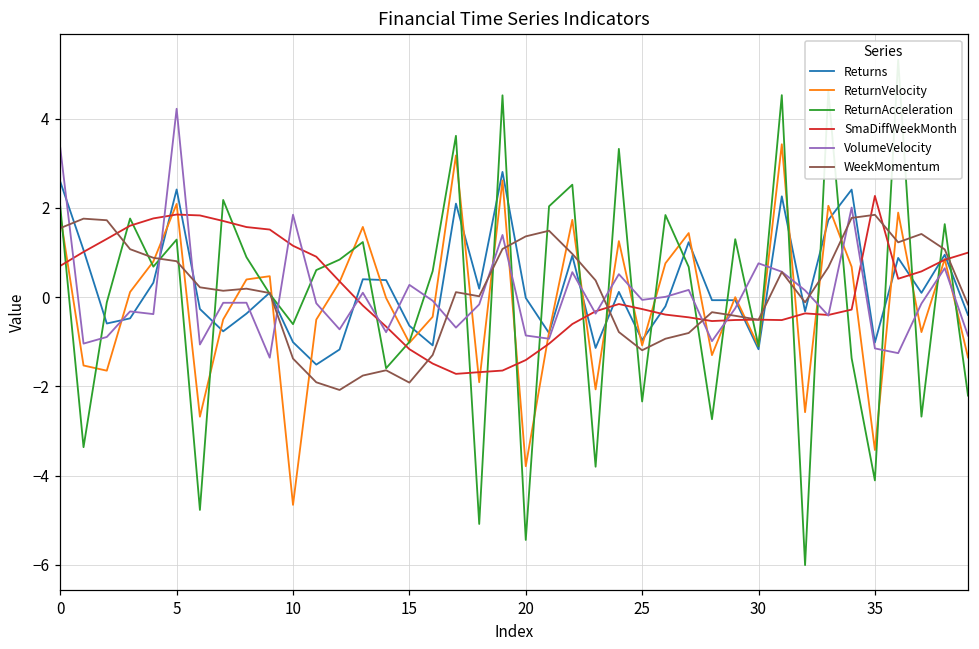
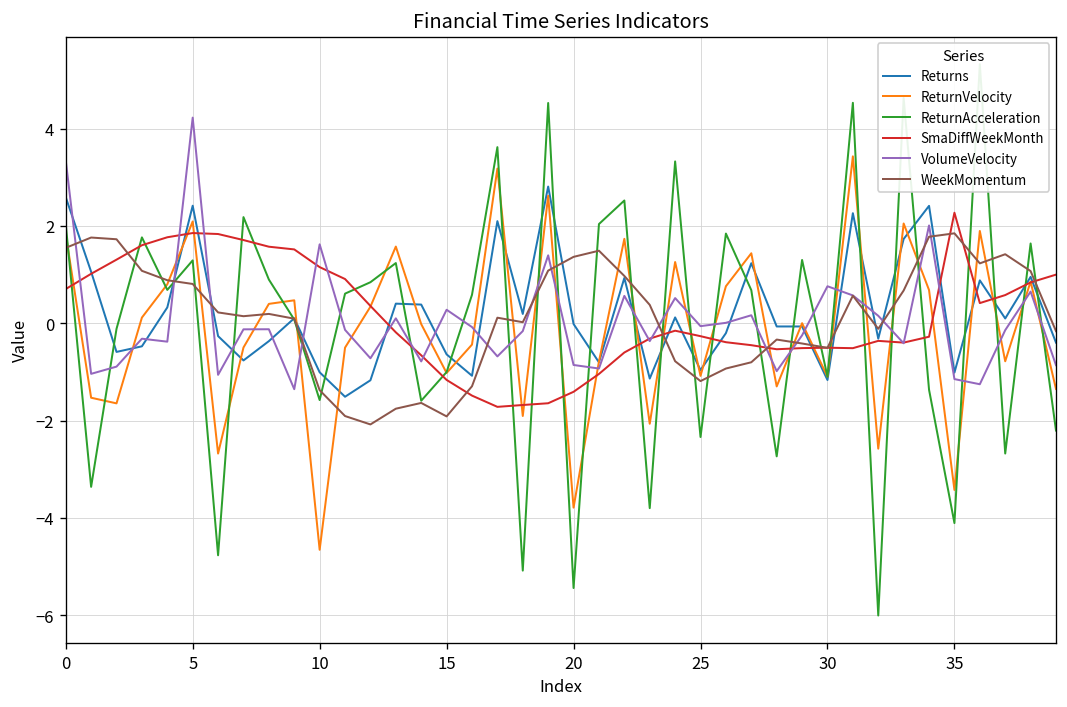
ReturnAcceleration, 10: -0.6 -> -1.6
VolumeVelocity, 10: 1.8 -> 1.6
